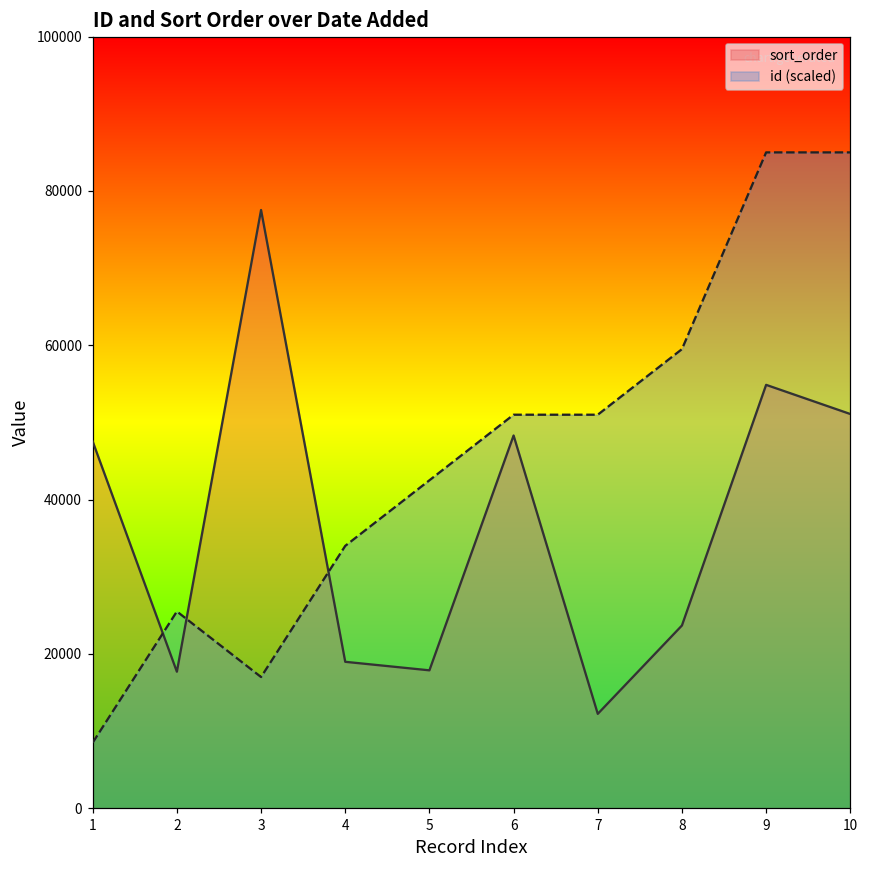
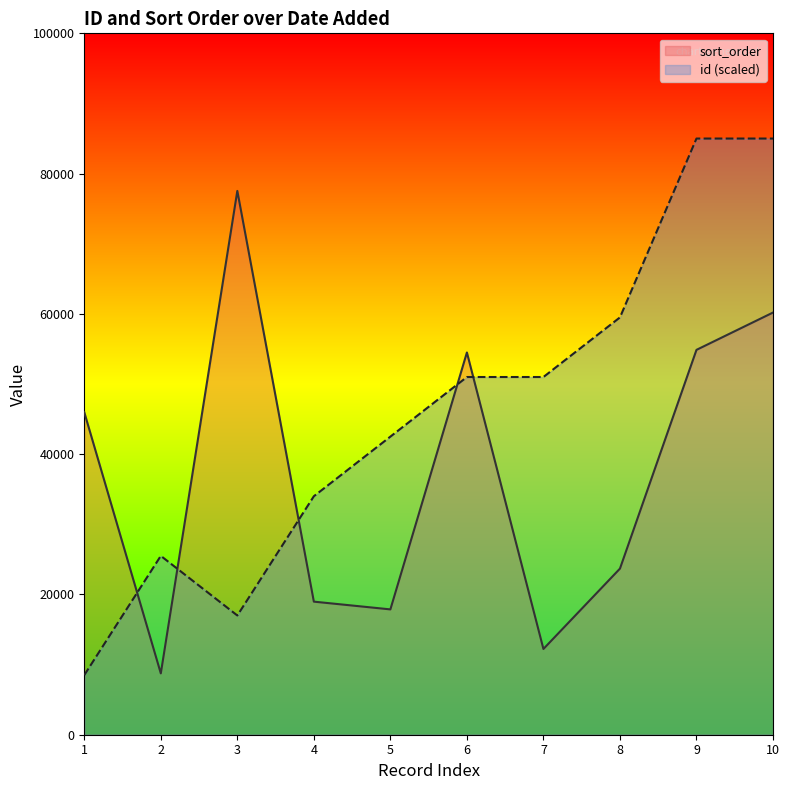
sort_order, 1: 48000 -> 46000
sort_order, 2: 18000 -> 9000
sort_order, 6: 48000 -> 54000
sort_order, 10: 51000 -> 60000
